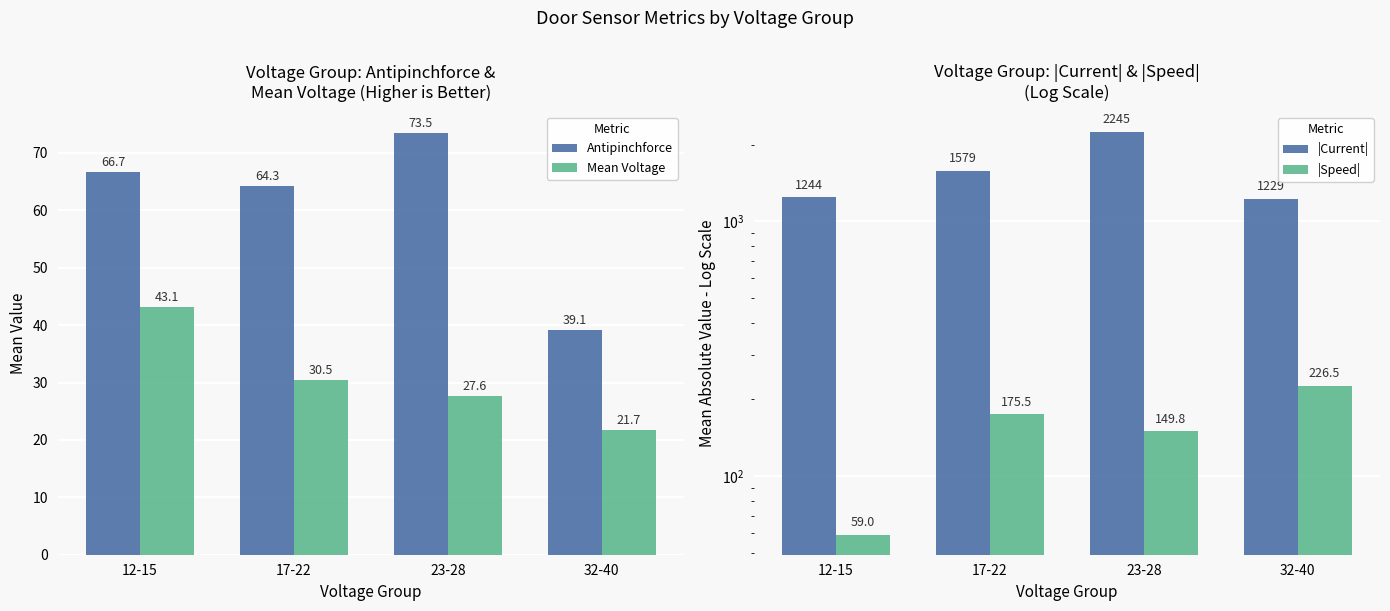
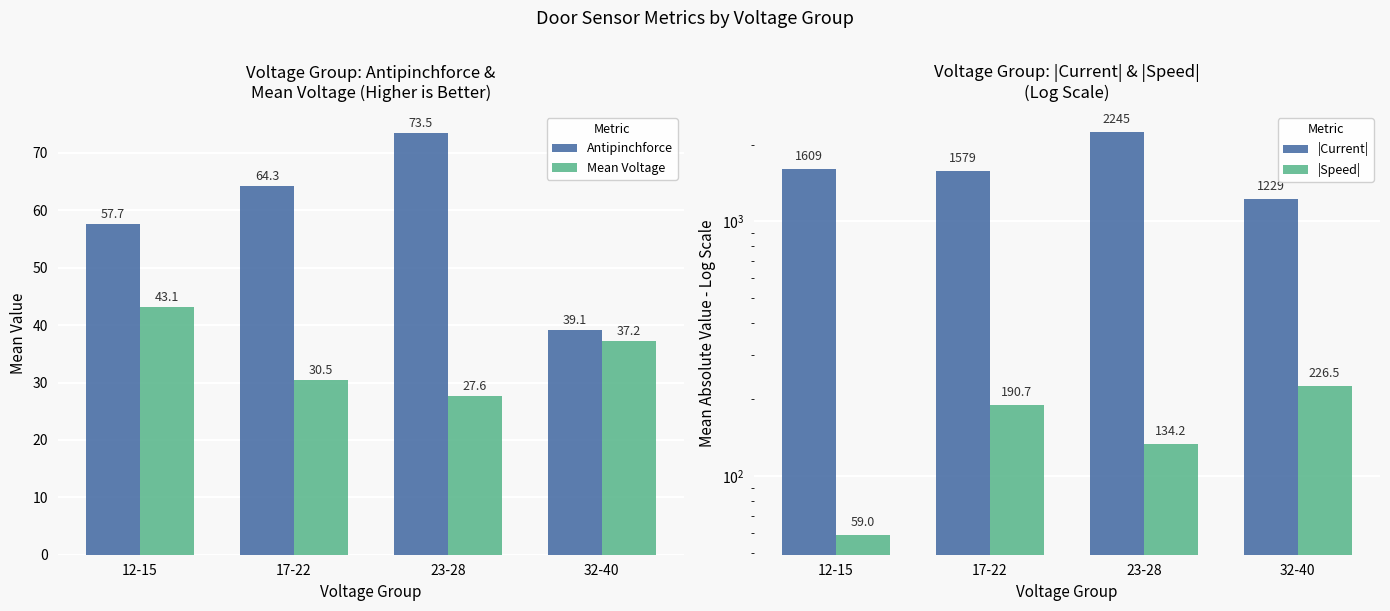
Voltage Group: Antipinchforce & Mean Voltage (Higher is Better), Antipinchforce, 12-15: 66.7 -> 57.7
Voltage Group: Antipinchforce & Mean Voltage (Higher is Better), Mean Voltage, 32-40: 21.7 -> 37.2
Voltage Group: |Current| & |Speed| (Log Scale), |Current|, 12-15: 1244 -> 1609
Voltage Group: |Current| & |Speed| (Log Scale), |Speed|, 17-22: 175.5 -> 190.7
Voltage Group: |Current| & |Speed| (Log Scale), |Speed|, 23-28: 149.8 -> 134.2
